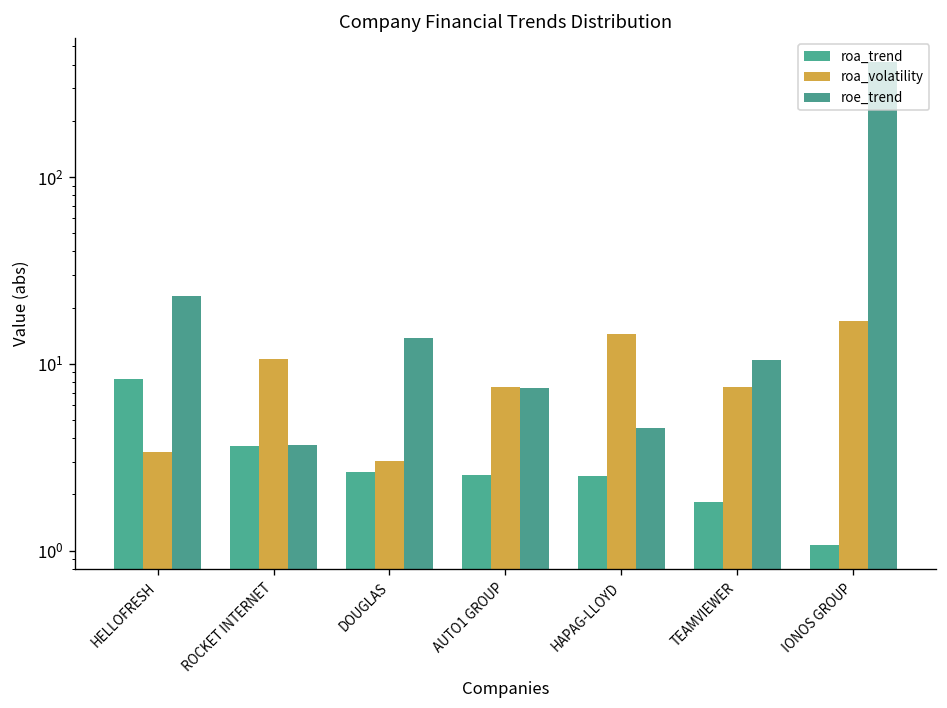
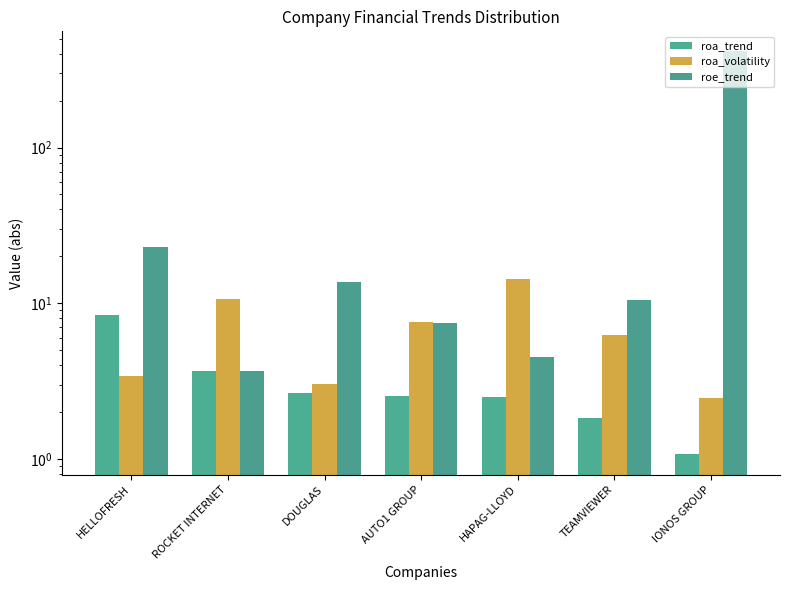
roa_volatility, TEAMVIEWER: 7 -> 6.3
roa_volatility, IONOS GROUP: 17 -> 2.5
